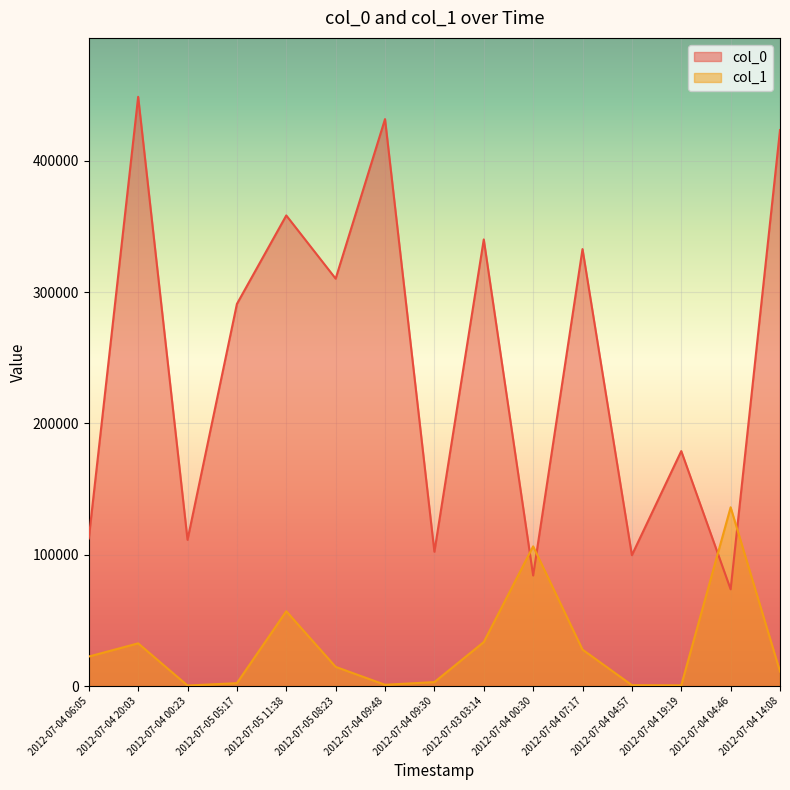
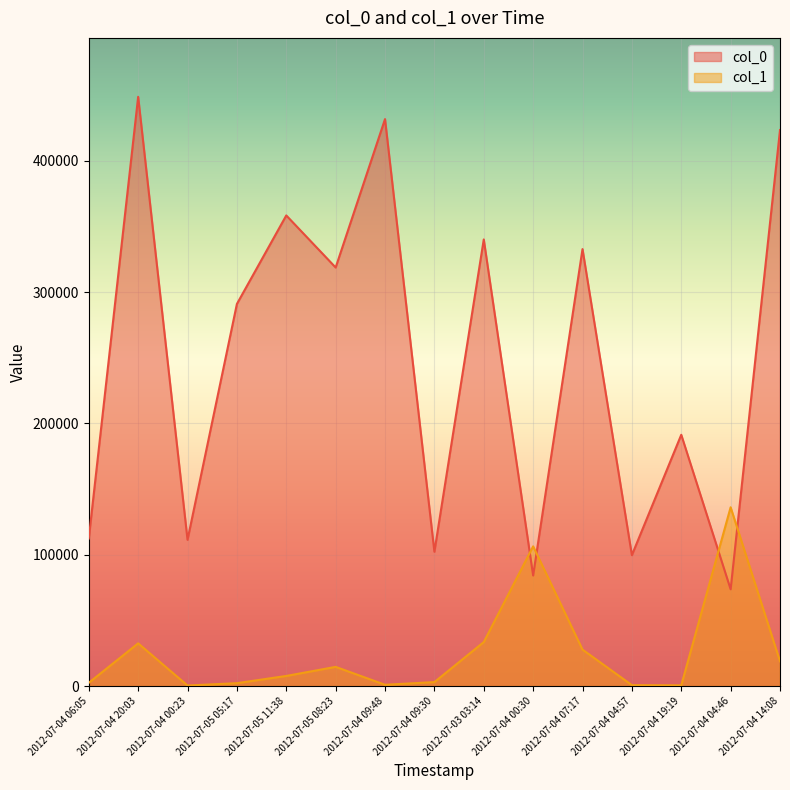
col_1, 2012-07-04 06:05: 22000 -> 2000
col_1, 2012-07-05 11:38: 57000 -> 8000
col_0, 2012-07-05 08:23: 310000 -> 319000
col_0, 2012-07-04 19:19: 179000 -> 191000
col_1, 2012-07-04 14:08: 11000 -> 19000
